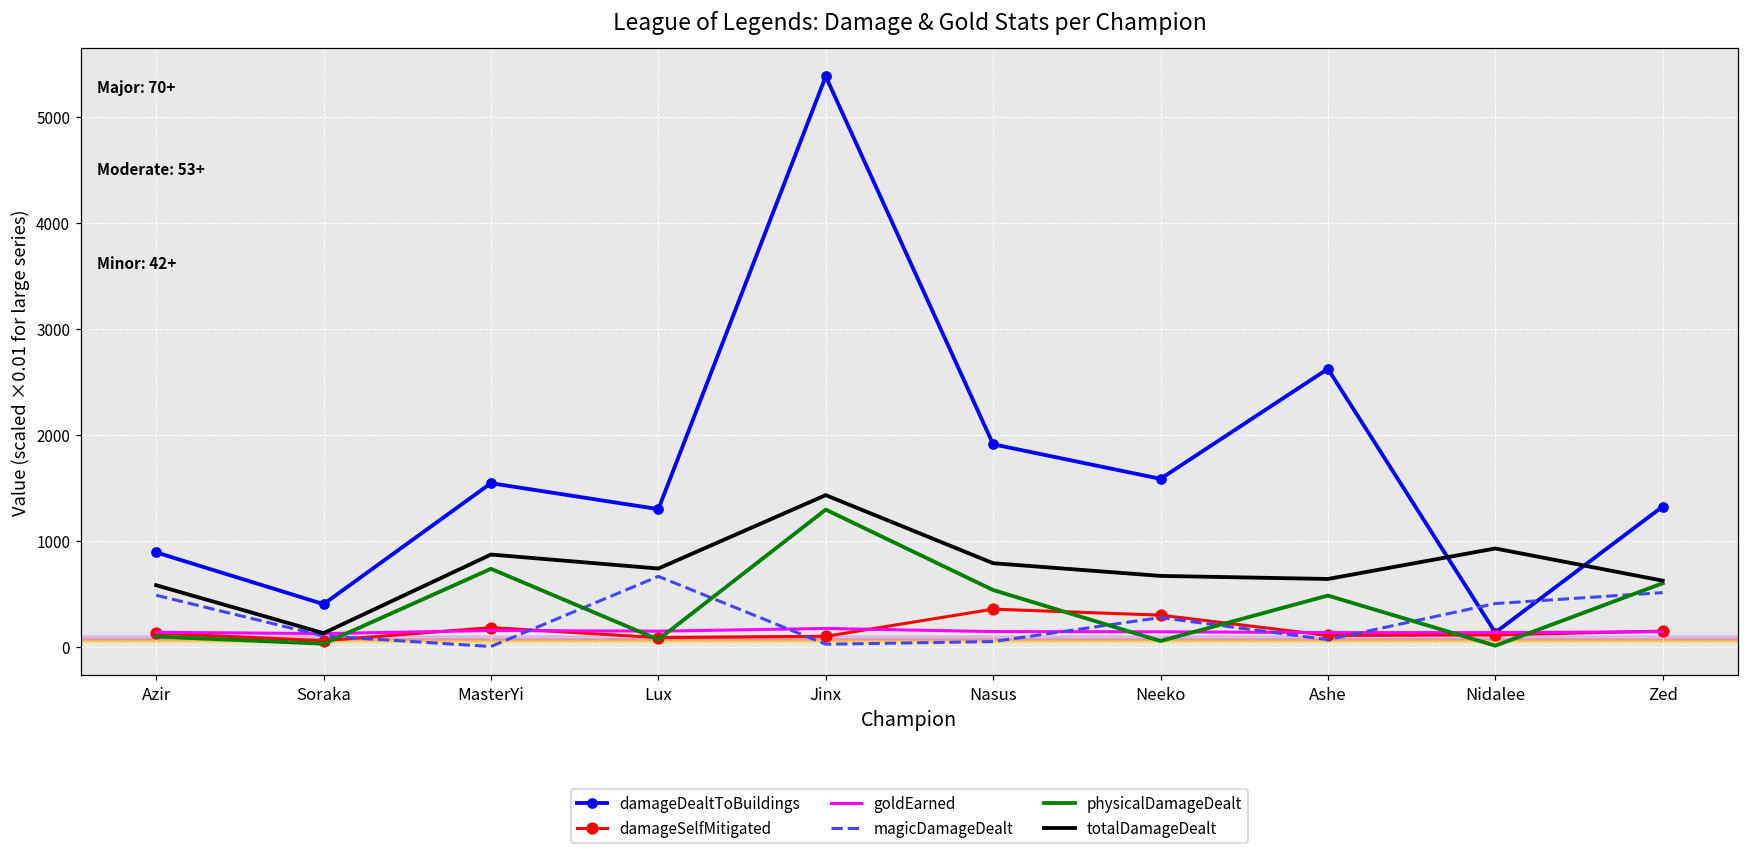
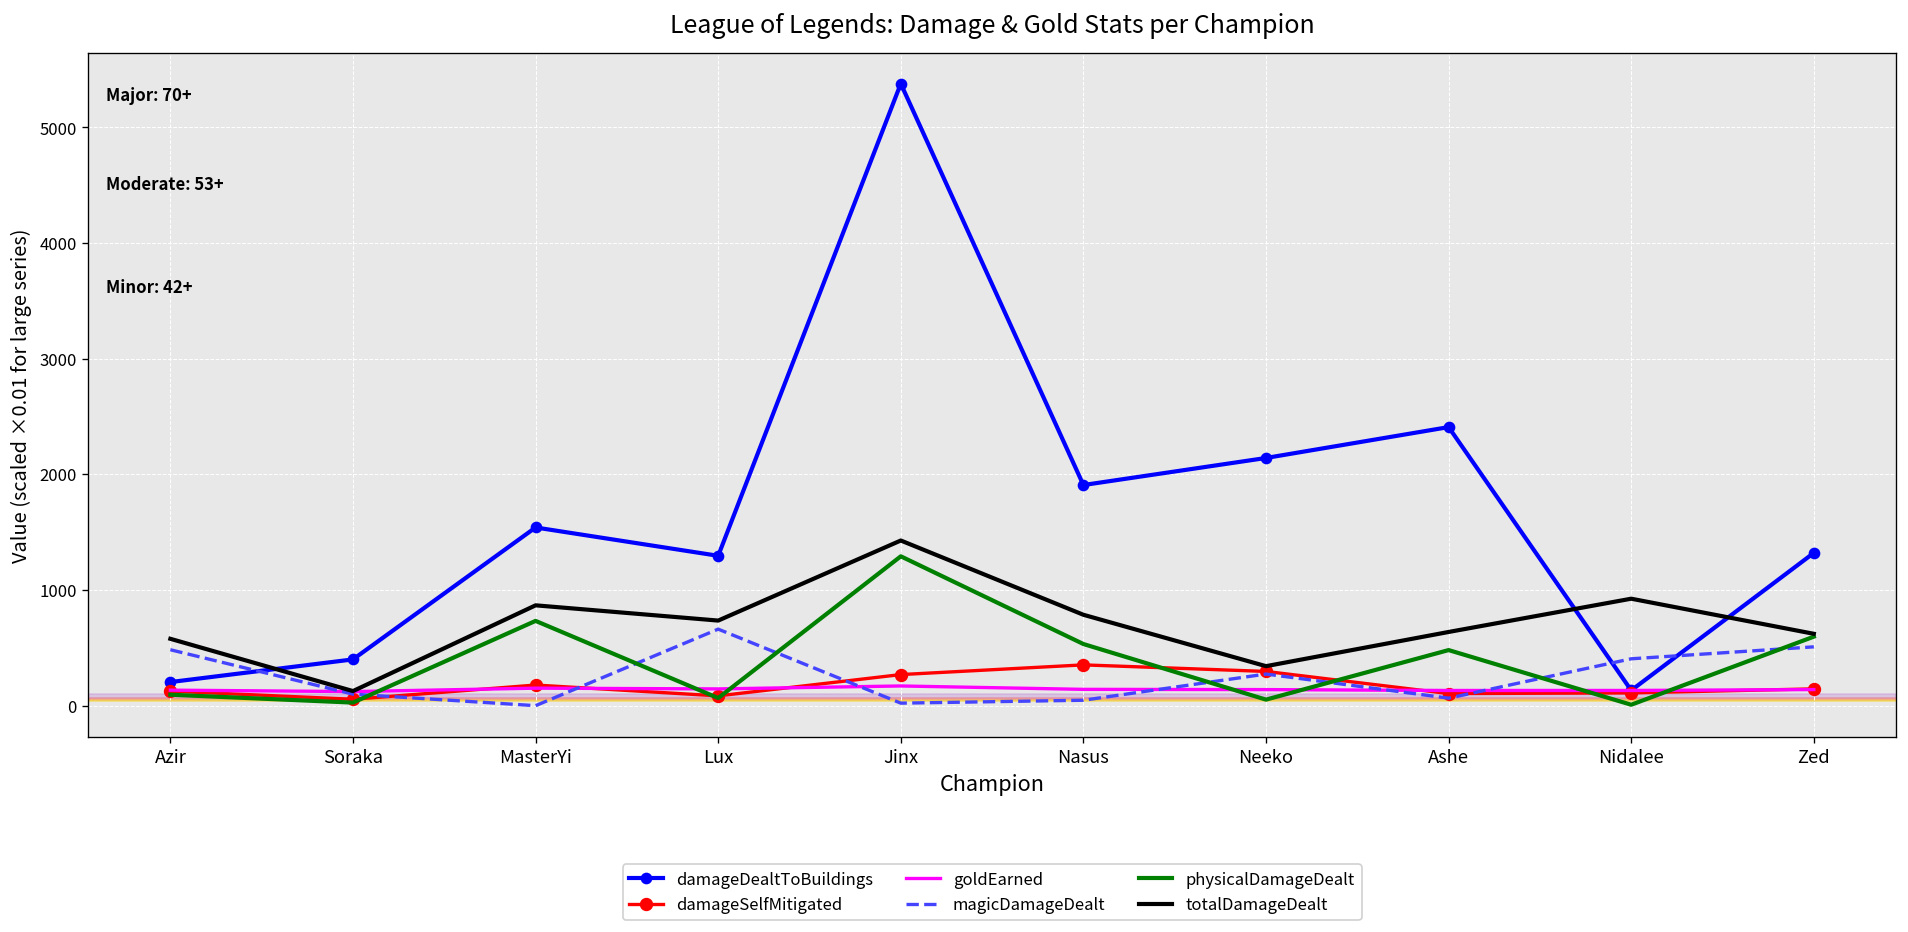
damageDealtToBuildings, Azir: 900 -> 200
damageSelfMitigated, Jinx: 100 -> 300
damageDealtToBuildings, Neeko: 1600 -> 2100
totalDamageDealt, Neeko: 700 -> 300
damageDealtToBuildings, Ashe: 2600 -> 2400
